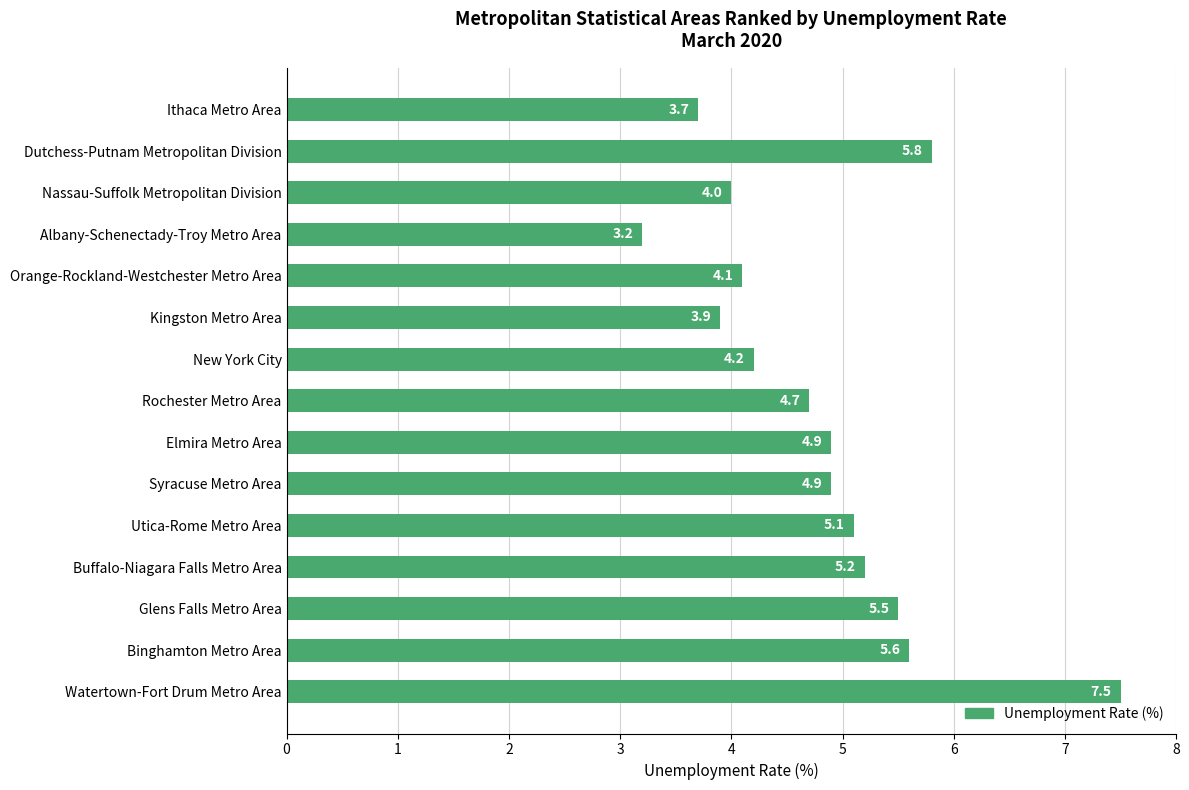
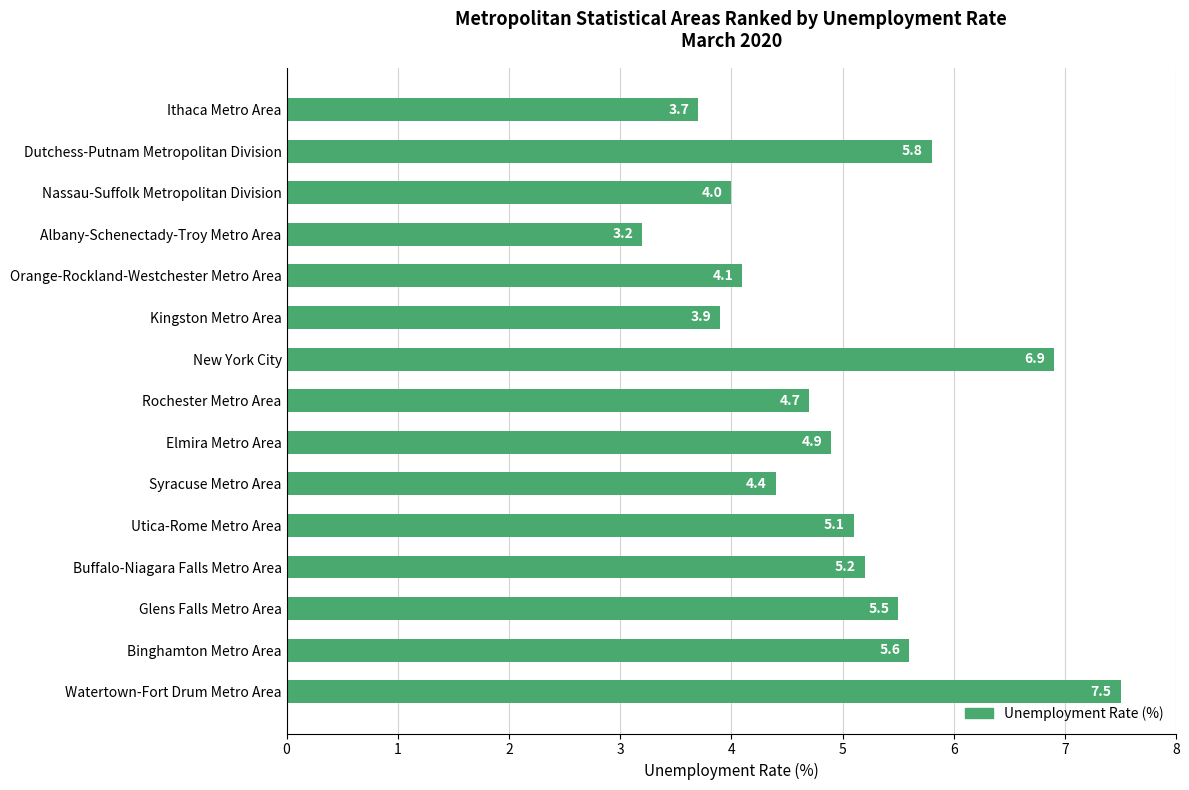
New York City: 4.2 -> 6.9
Syracuse Metro Area: 4.9 -> 4.4
